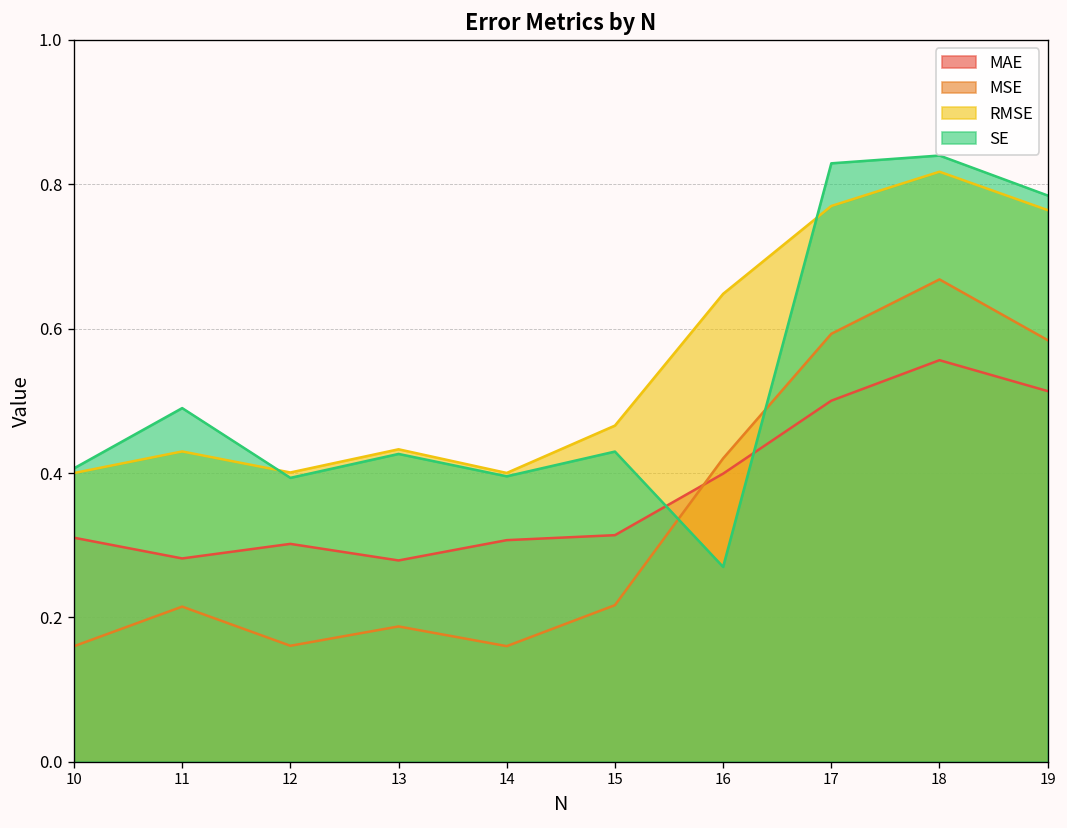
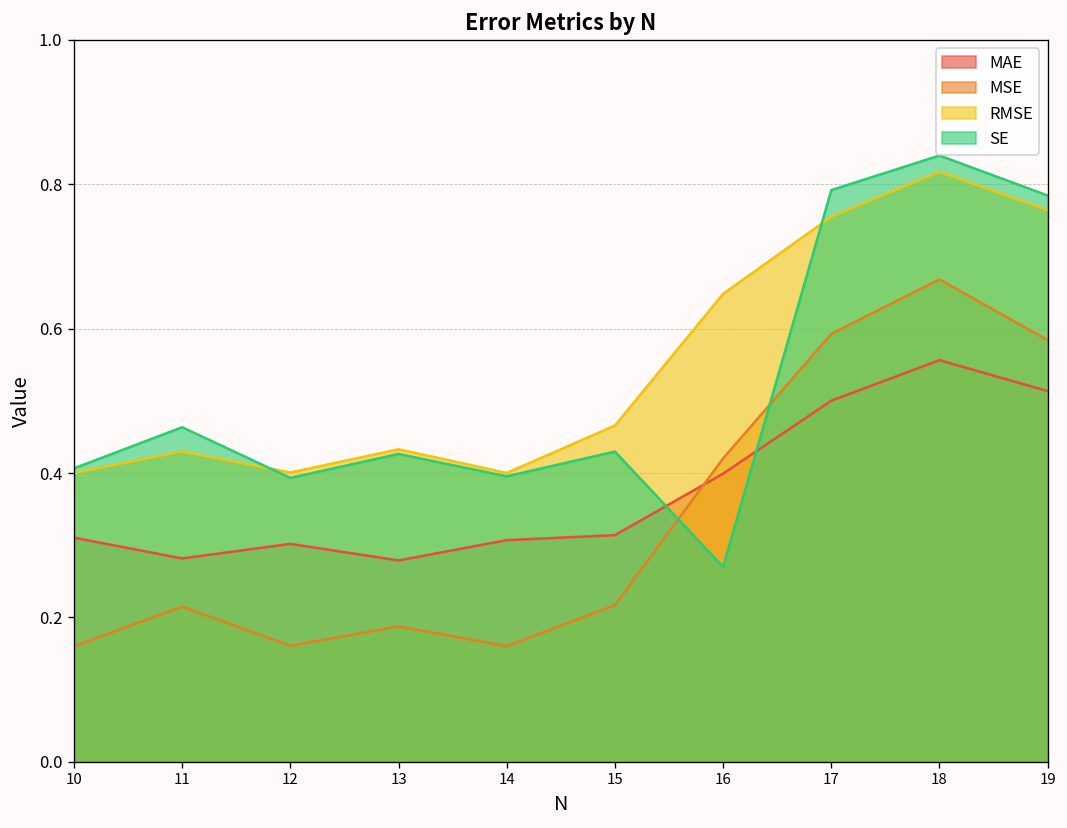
SE, 11: 0.49 -> 0.46
RMSE, 17: 0.77 -> 0.76
SE, 17: 0.83 -> 0.79
